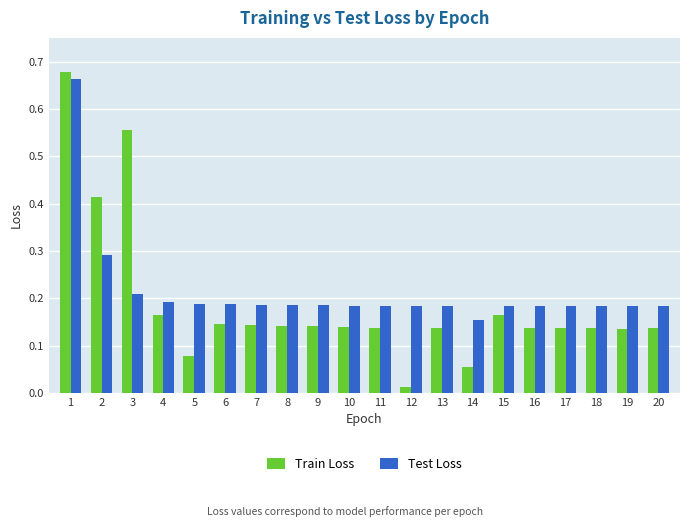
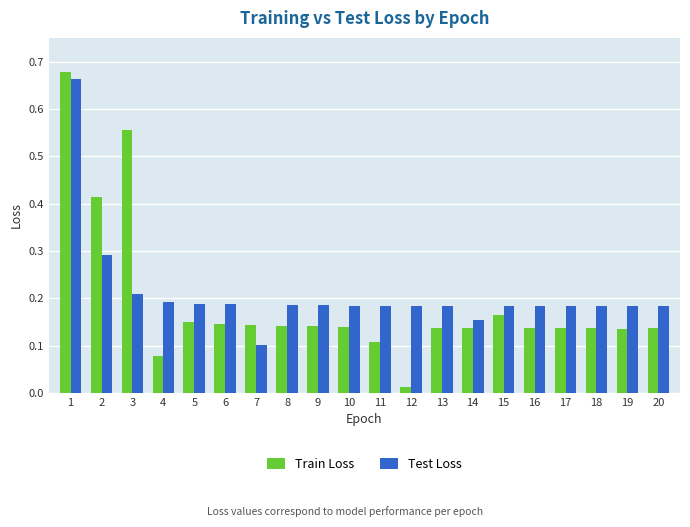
Train Loss, 4: 0.16 -> 0.08
Train Loss, 5: 0.08 -> 0.15
Test Loss, 7: 0.19 -> 0.10
Train Loss, 11: 0.14 -> 0.11
Train Loss, 14: 0.05 -> 0.14
